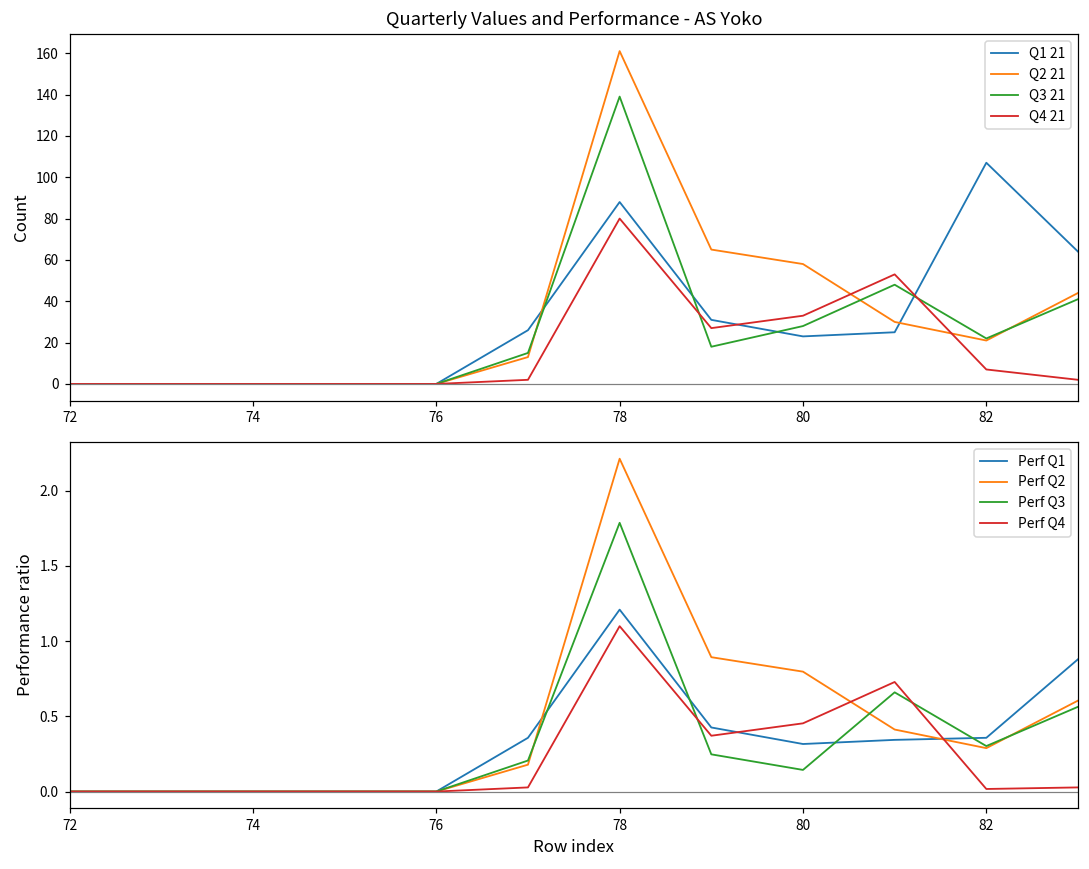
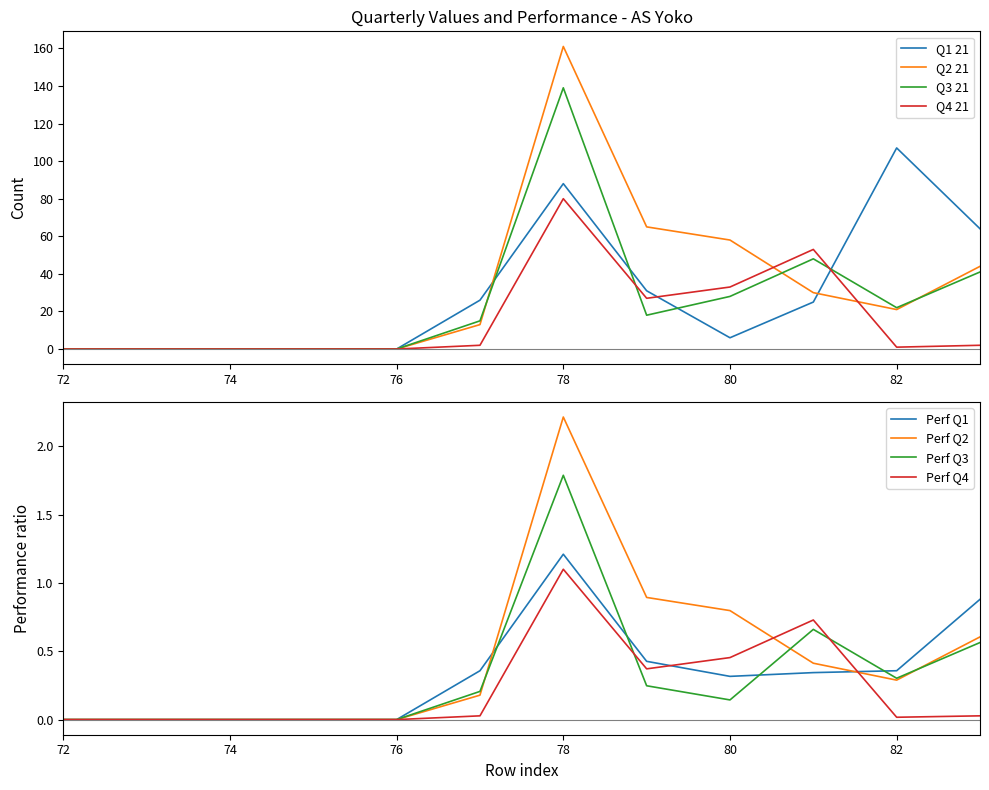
Quarterly Values and Performance - AS Yoko, Q1 21, 80: 23 -> 6
Quarterly Values and Performance - AS Yoko, Q4 21, 82: 7 -> 1
